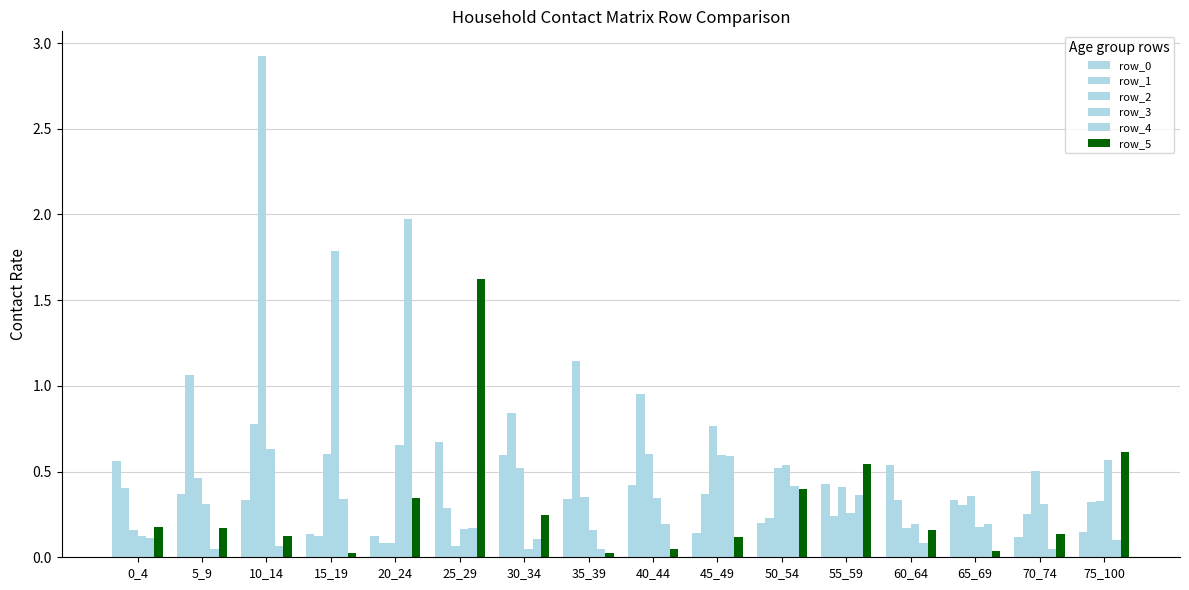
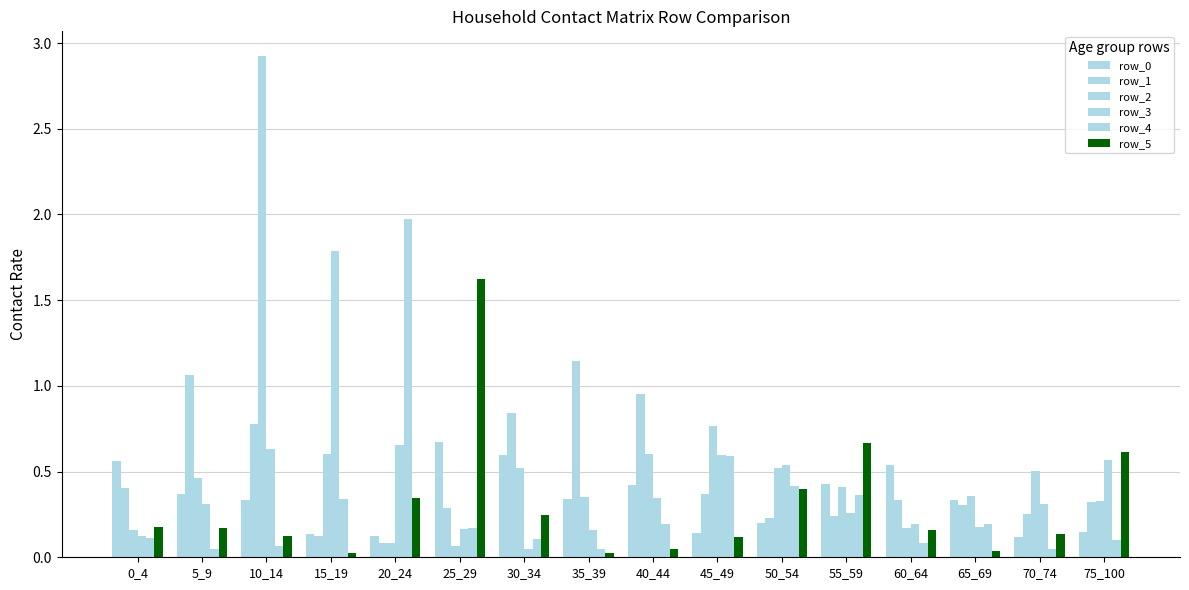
row_5, 55_59: 0.54 -> 0.67
